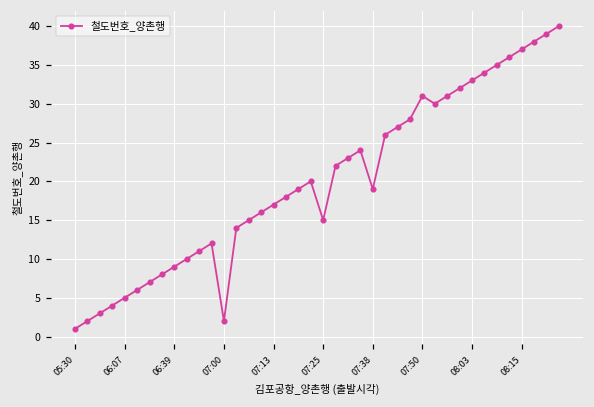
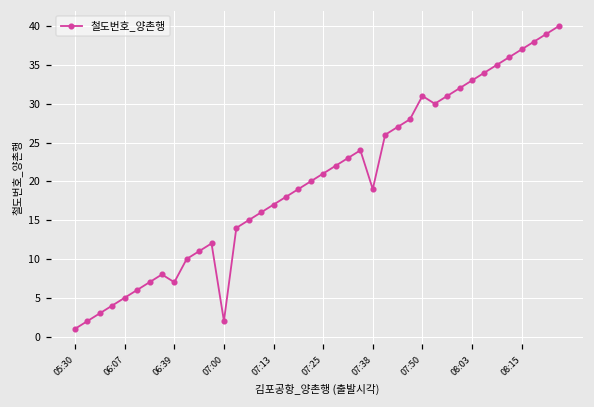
06:39: 9 -> 7
07:25: 15 -> 21
